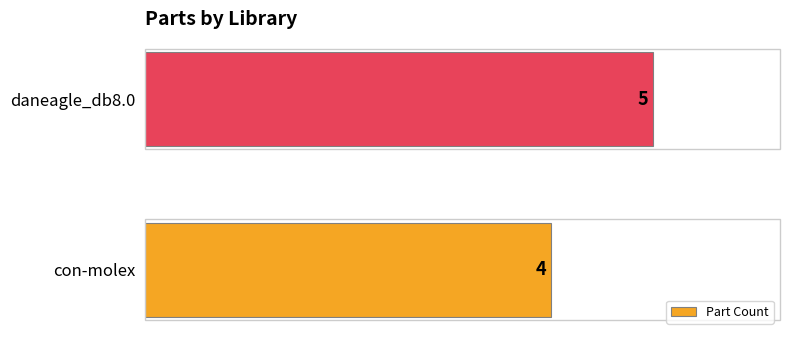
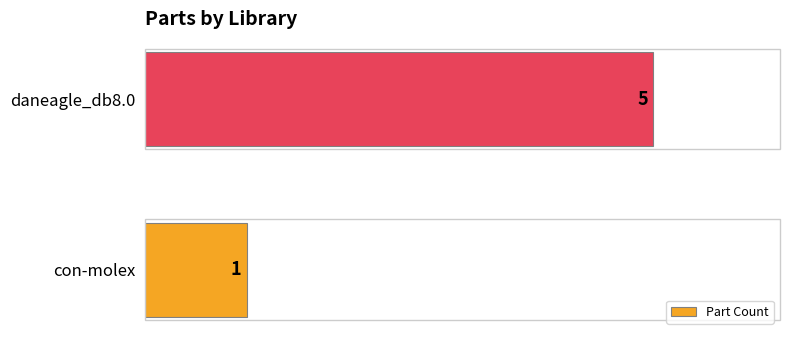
con-molex: 4 -> 1
